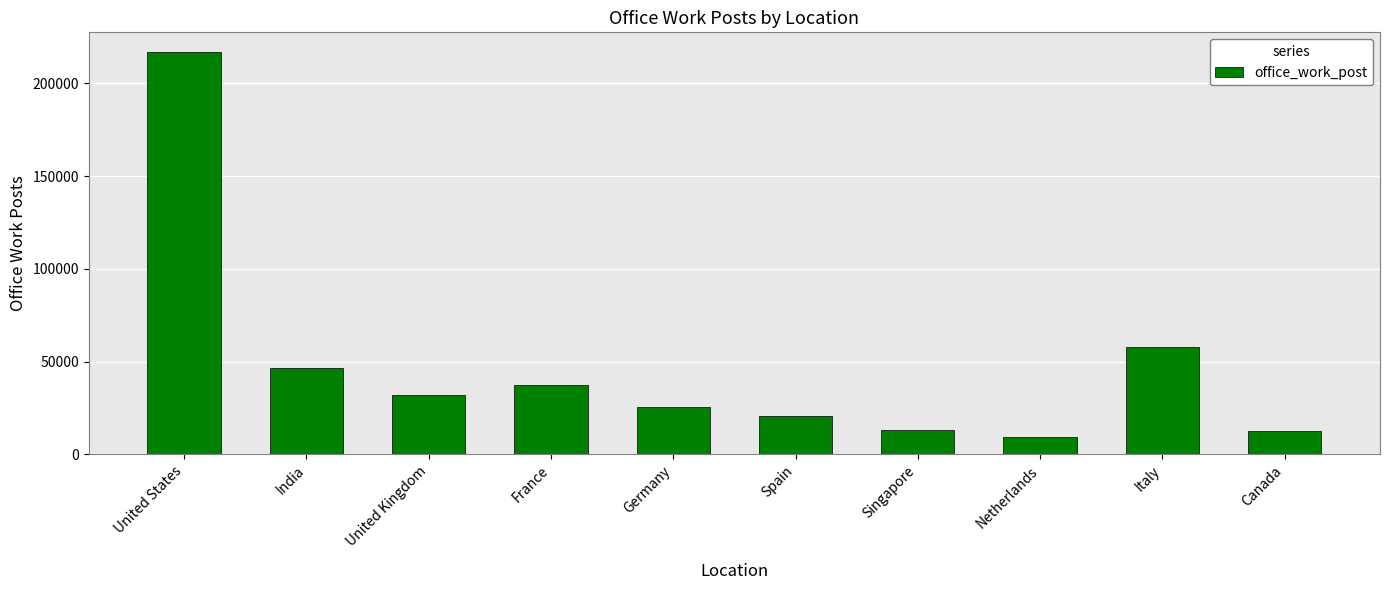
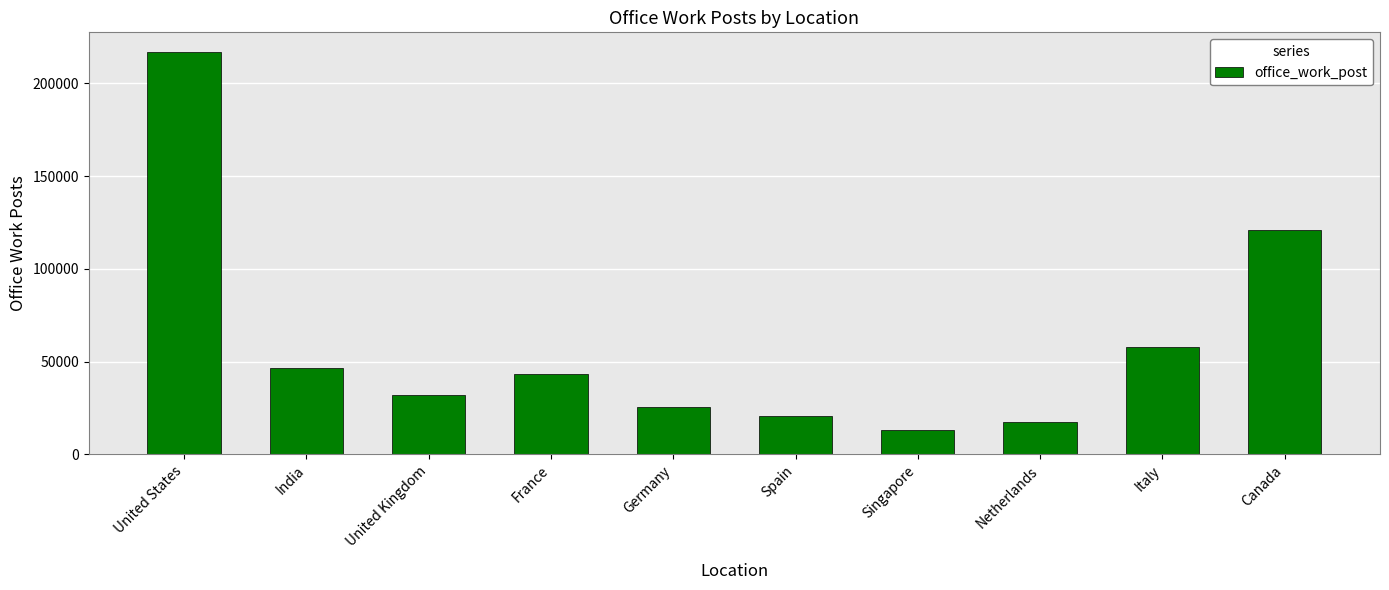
France: 37000 -> 43000
Netherlands: 10000 -> 17000
Canada: 13000 -> 121000
